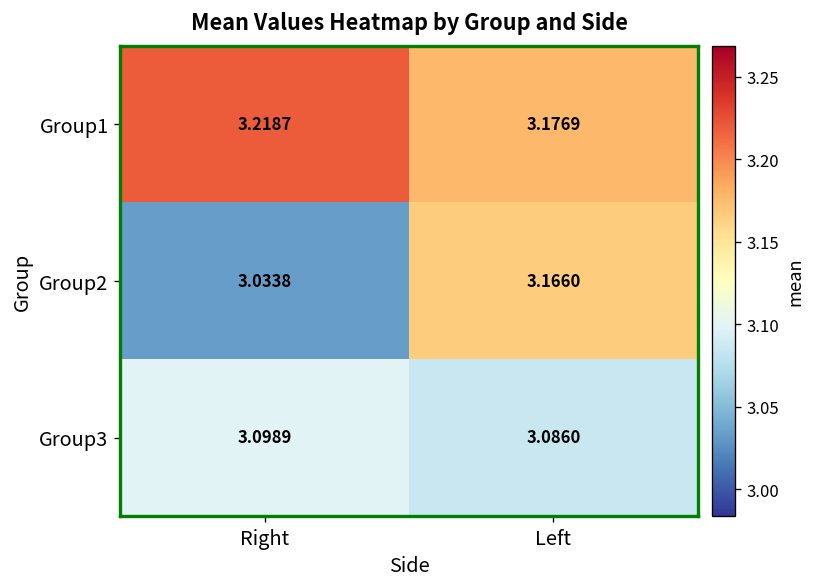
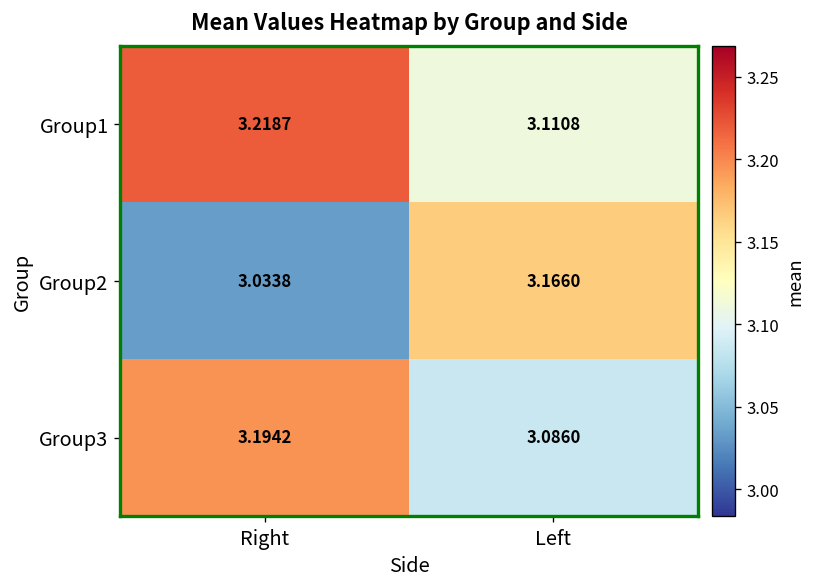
Group1, Left: 3.1769 -> 3.1108
Group3, Right: 3.0989 -> 3.1942
